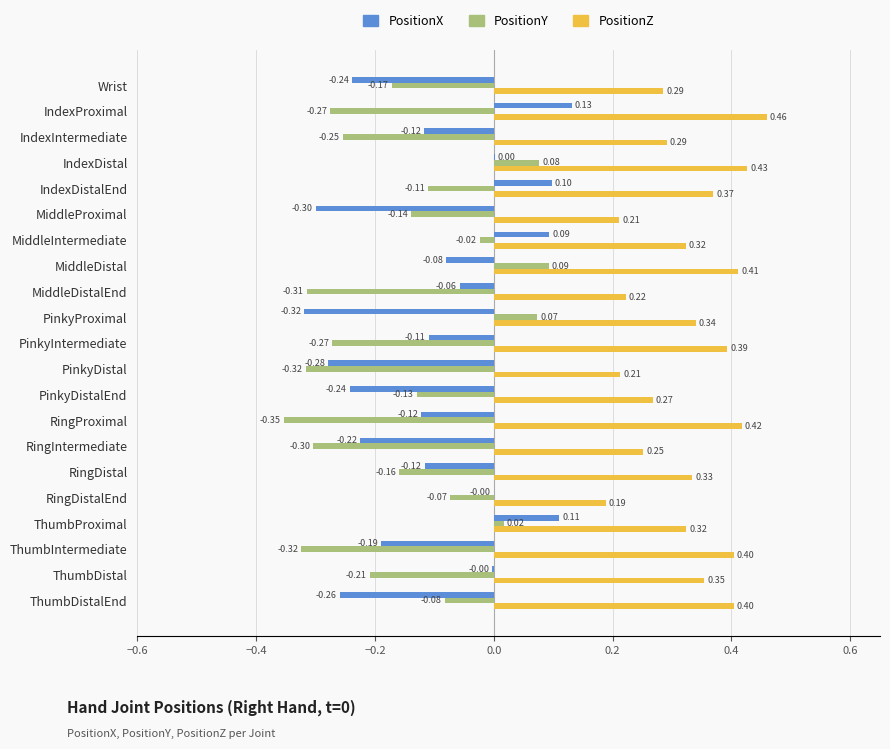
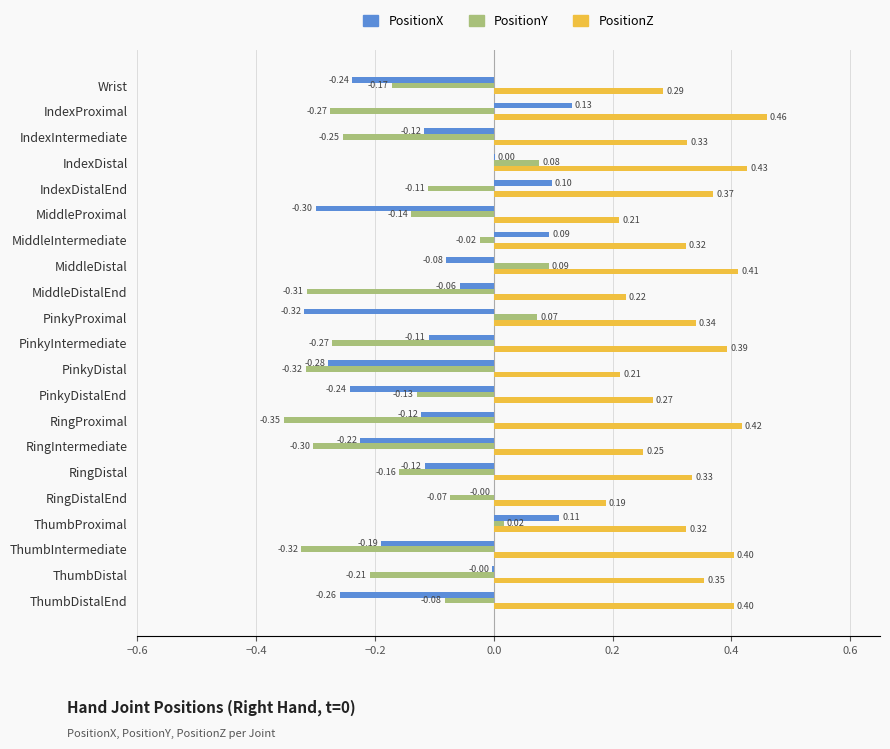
PositionZ, IndexIntermediate: 0.29 -> 0.33
